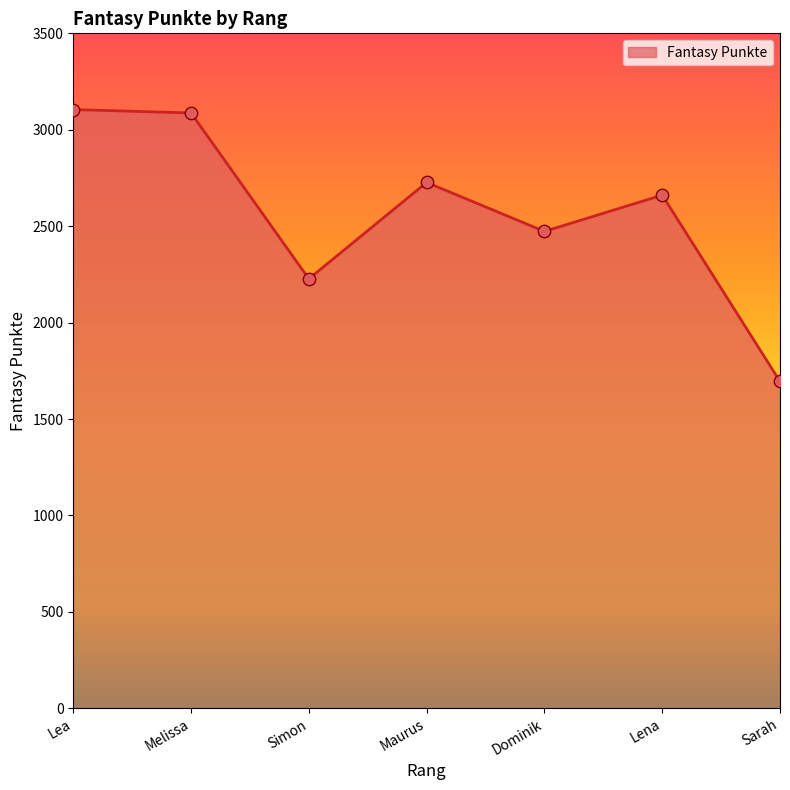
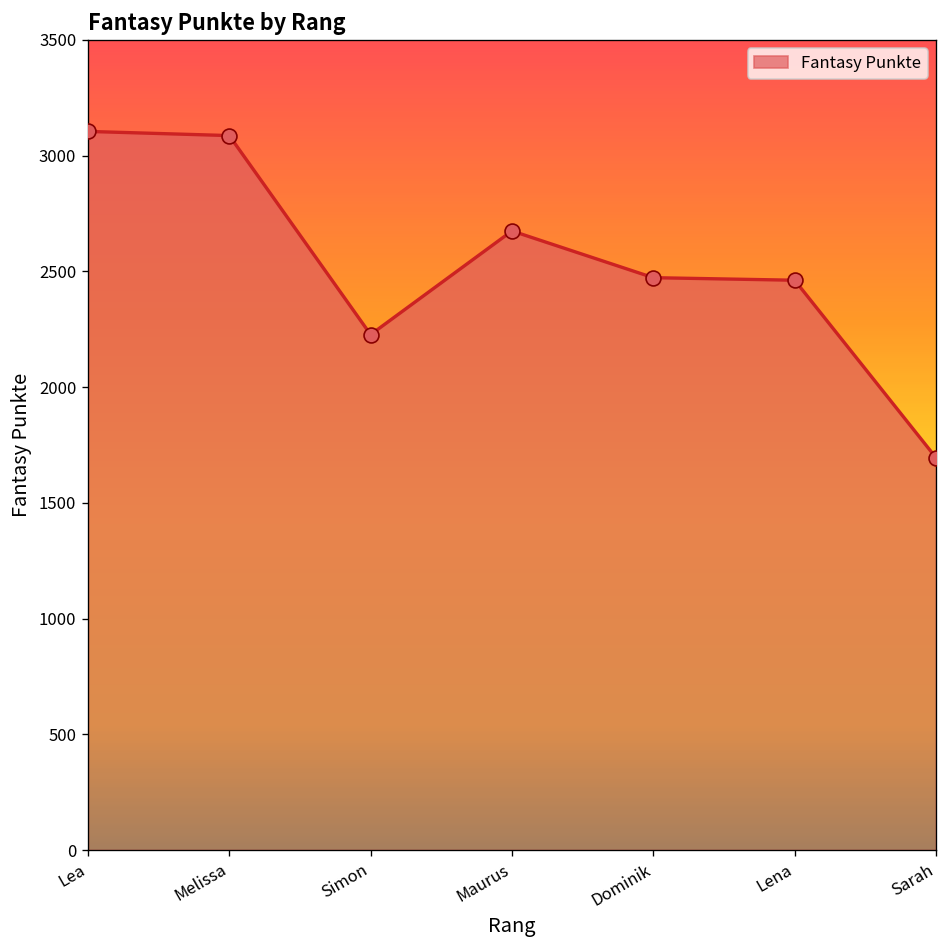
Maurus: 2730 -> 2680
Lena: 2660 -> 2460
